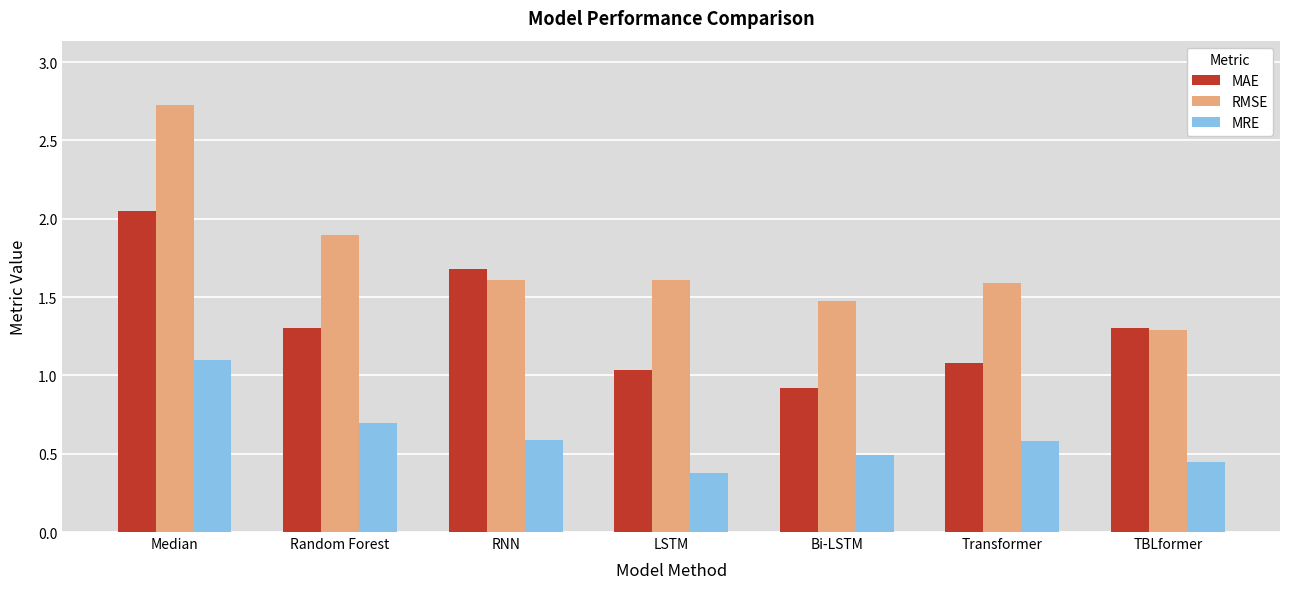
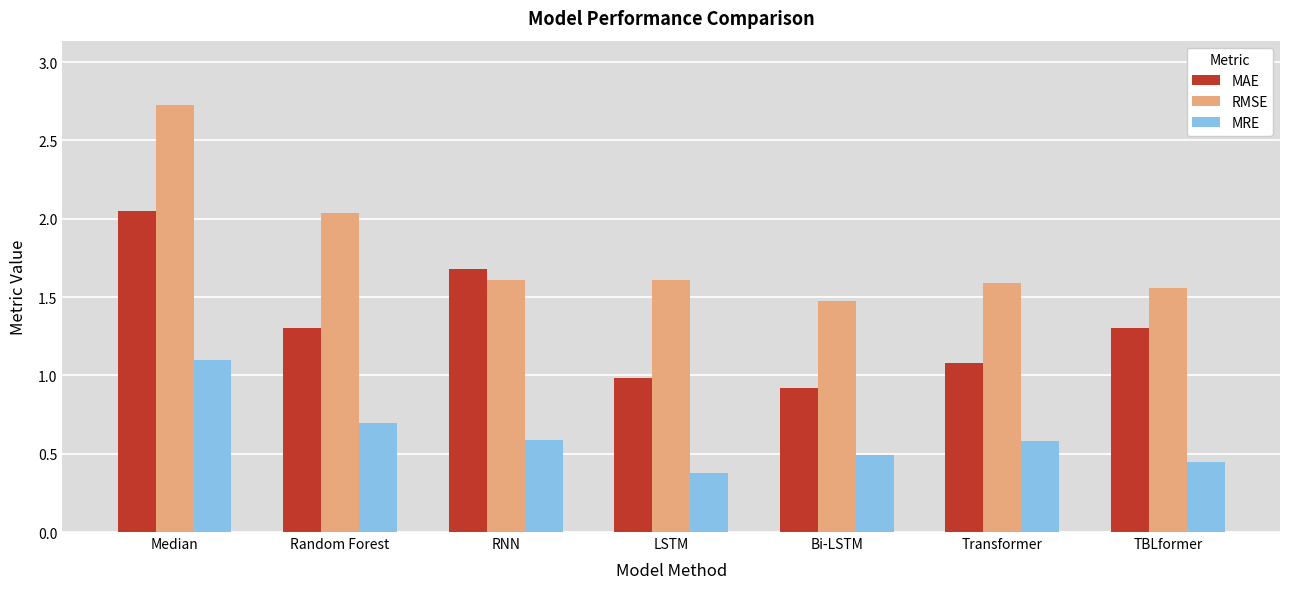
RMSE, Random Forest: 1.90 -> 2.04
MAE, LSTM: 1.04 -> 0.99
RMSE, TBLformer: 1.29 -> 1.56
